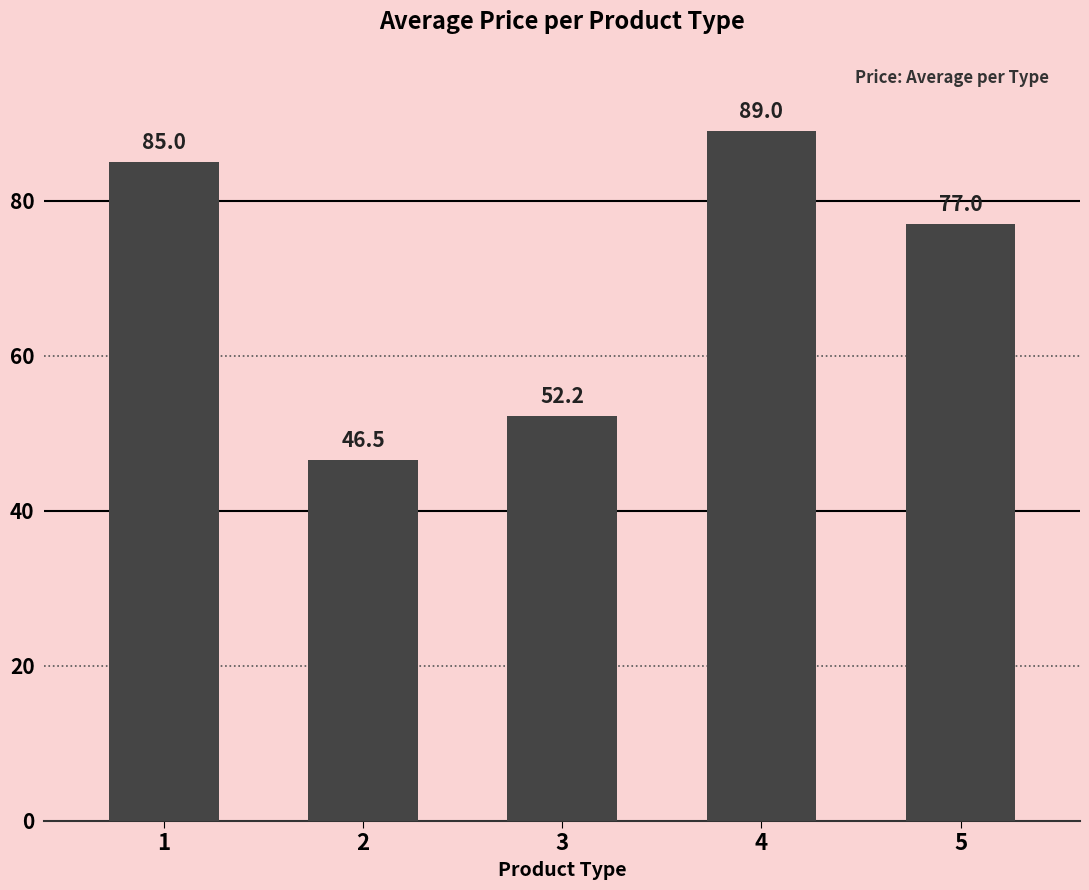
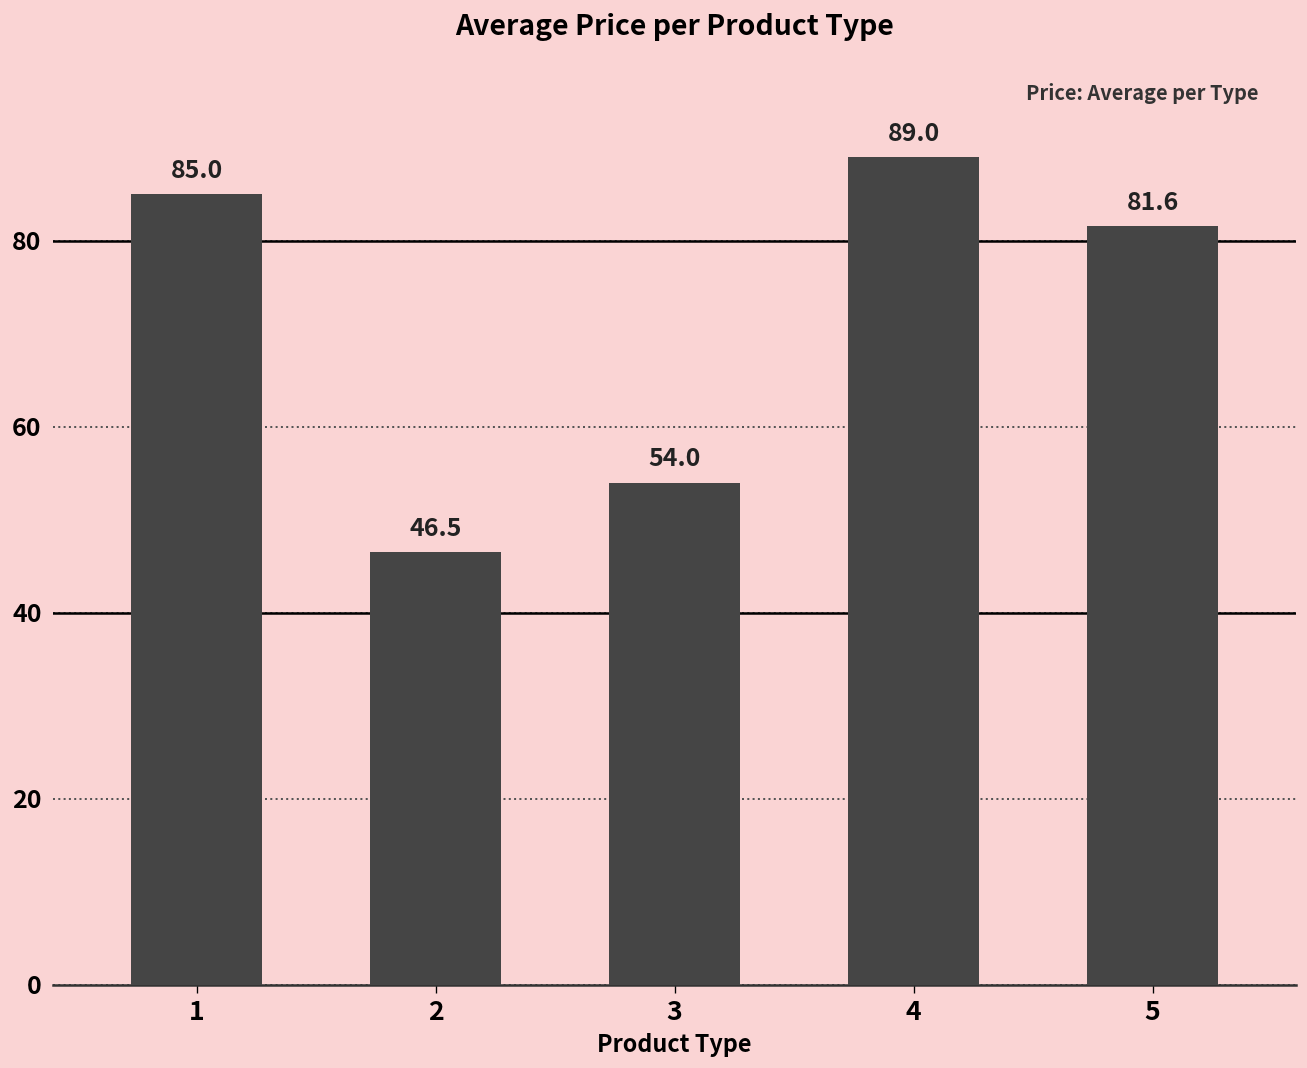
3: 52.2 -> 54.0
5: 77.0 -> 81.6
